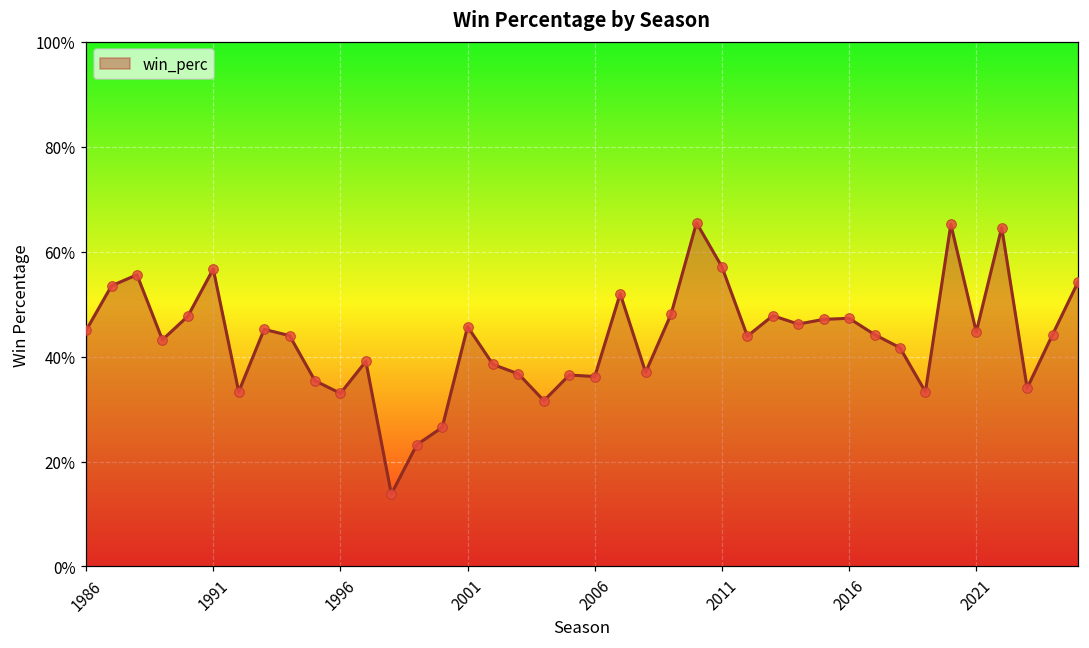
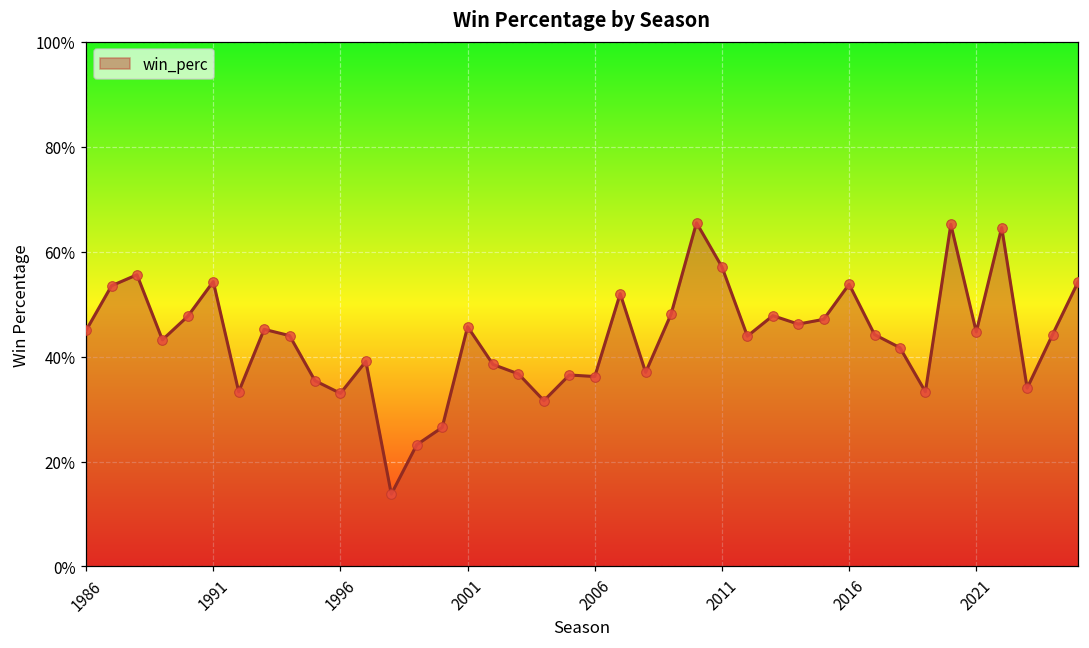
1991: 57% -> 54%
2016: 47% -> 54%
